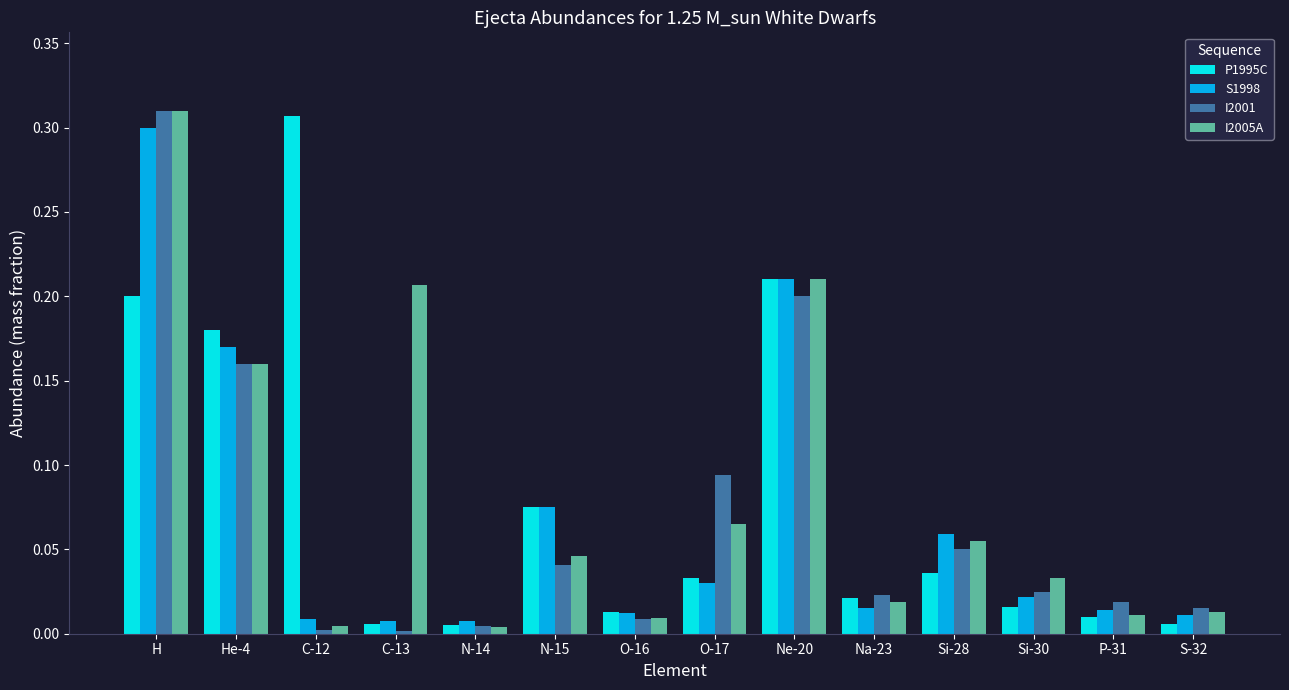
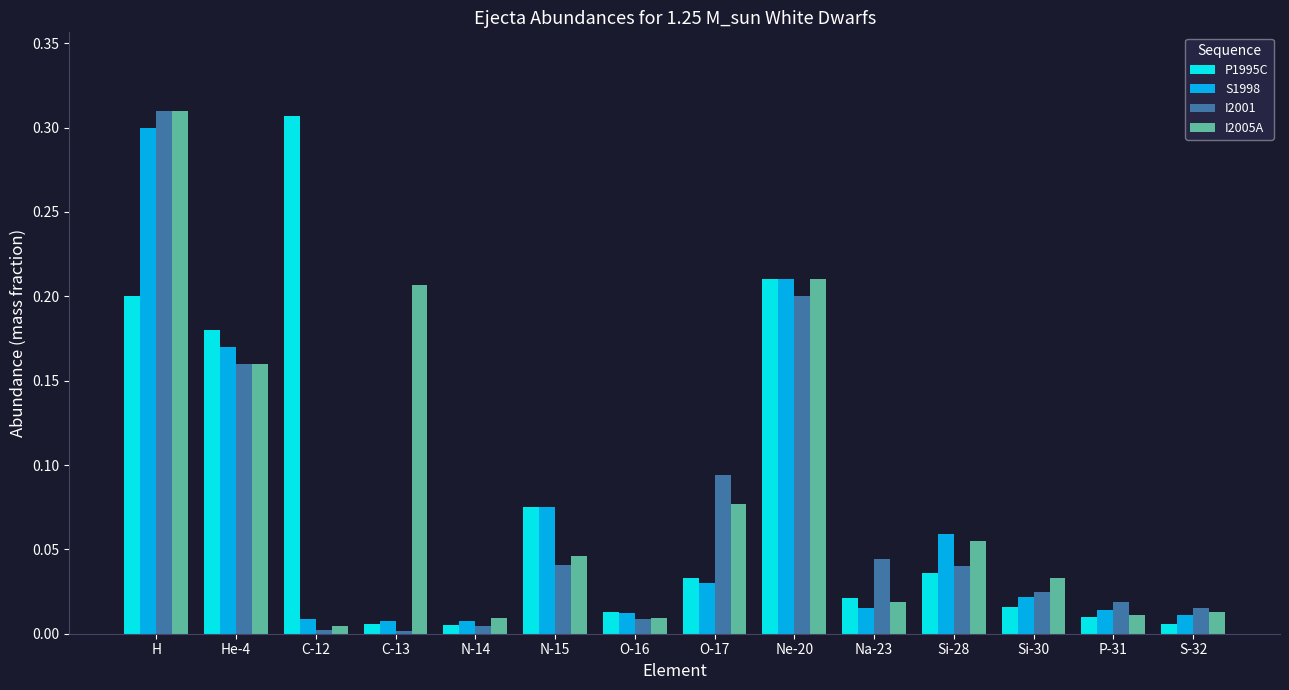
I2005A, N-14: 0.004 -> 0.010
I2005A, O-17: 0.065 -> 0.077
I2001, Na-23: 0.023 -> 0.044
I2001, Si-28: 0.05 -> 0.04
